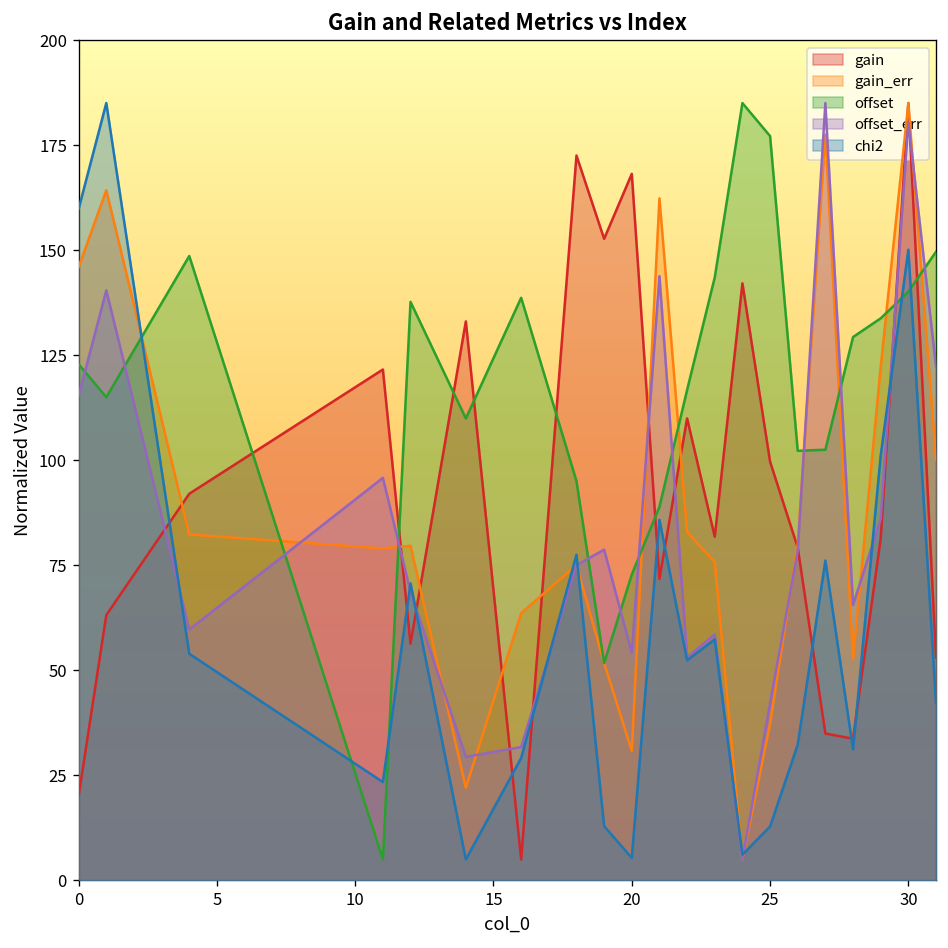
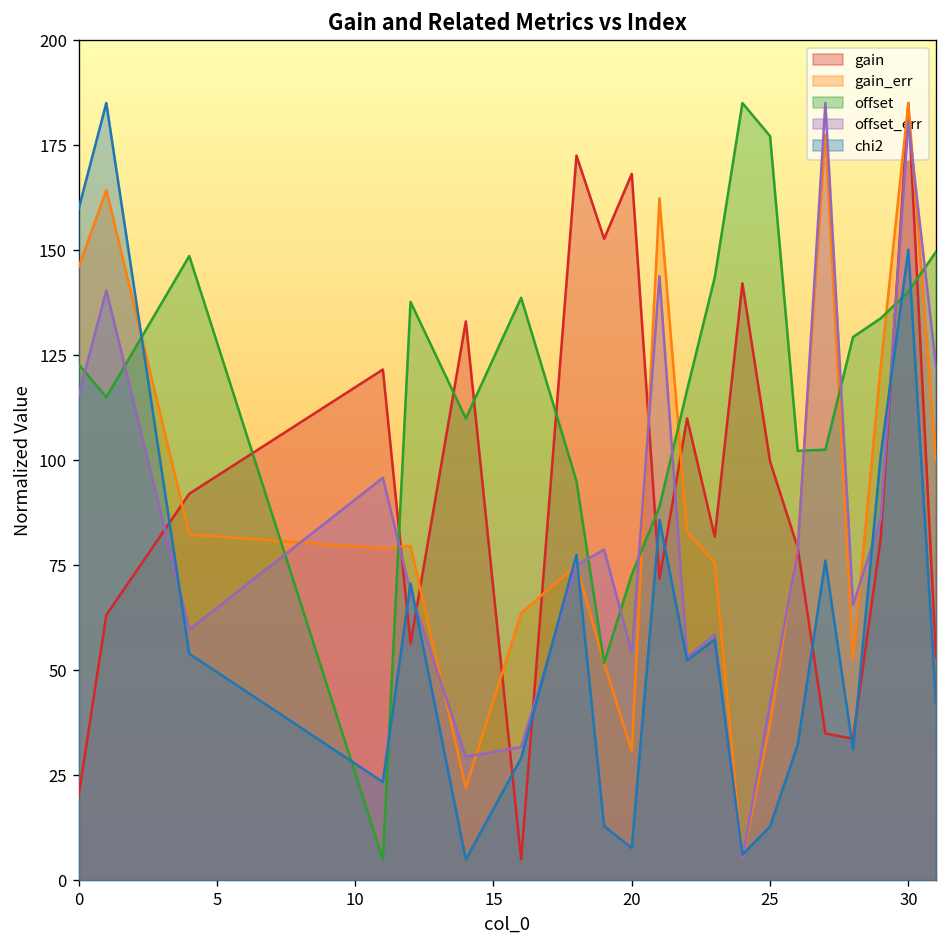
chi2, 20: 5 -> 8
